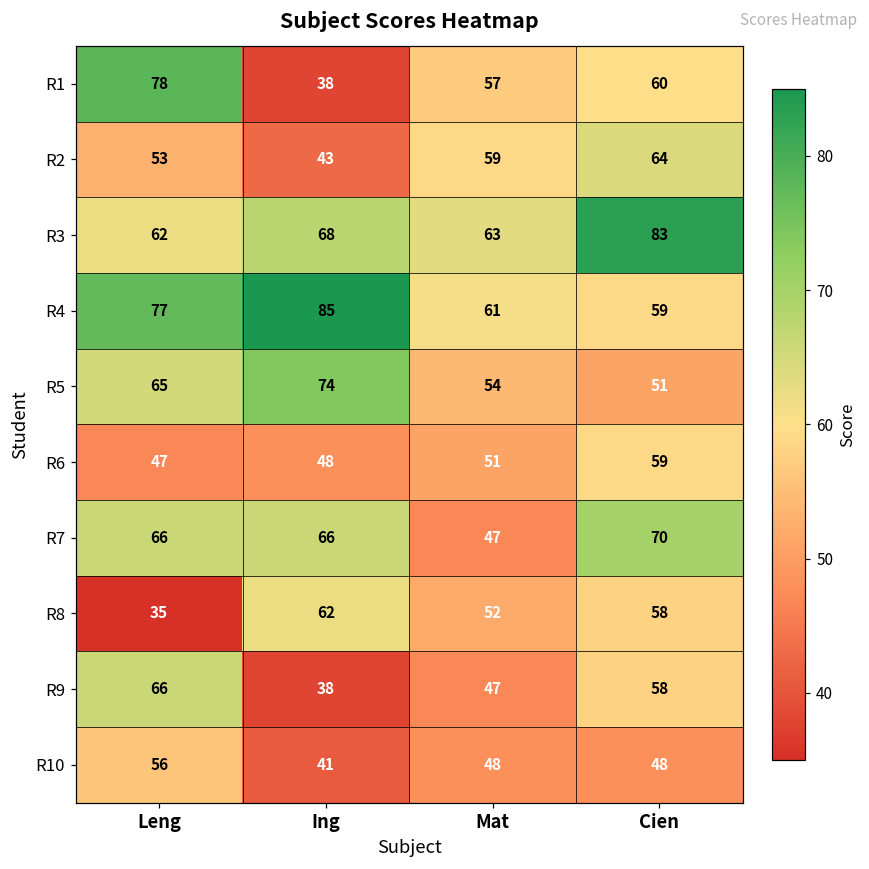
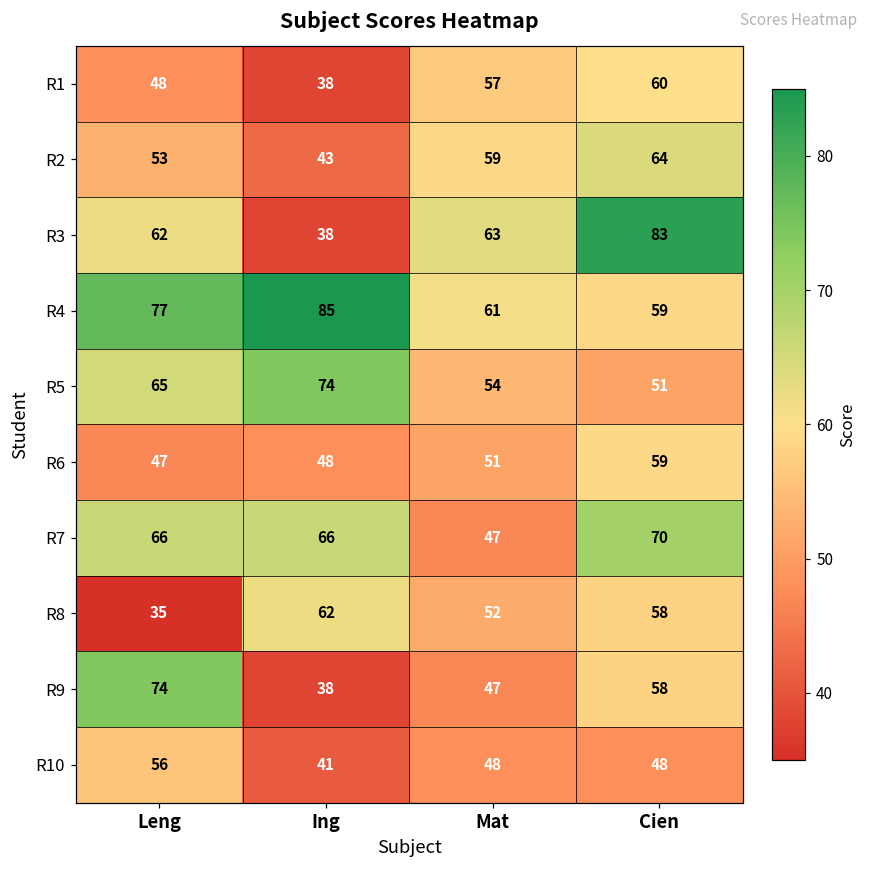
R1, Leng: 78 -> 48
R3, Ing: 68 -> 38
R9, Leng: 66 -> 74
